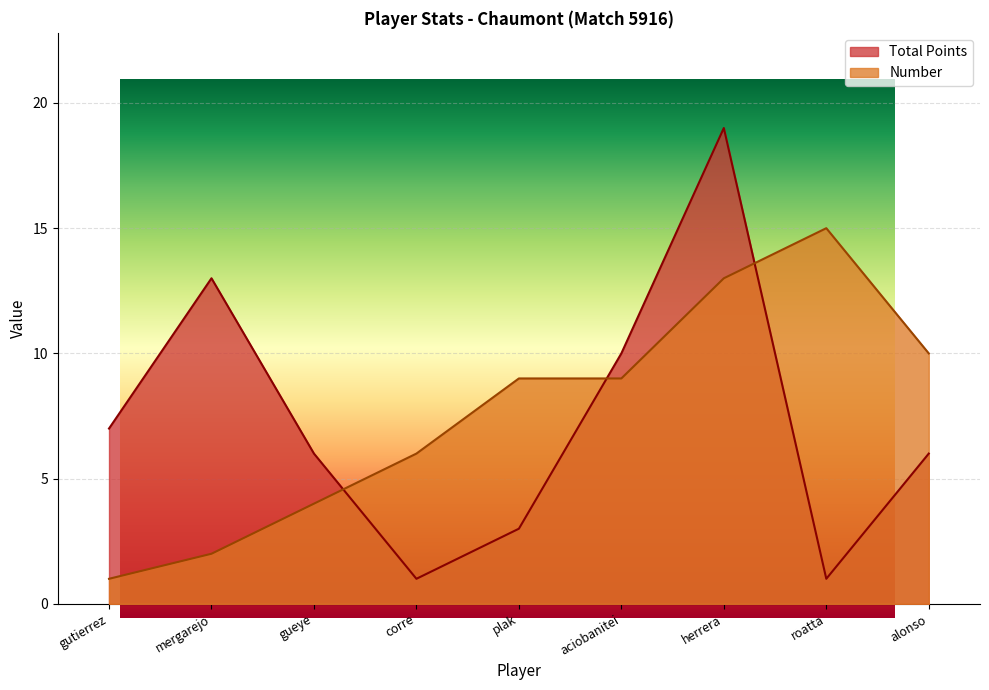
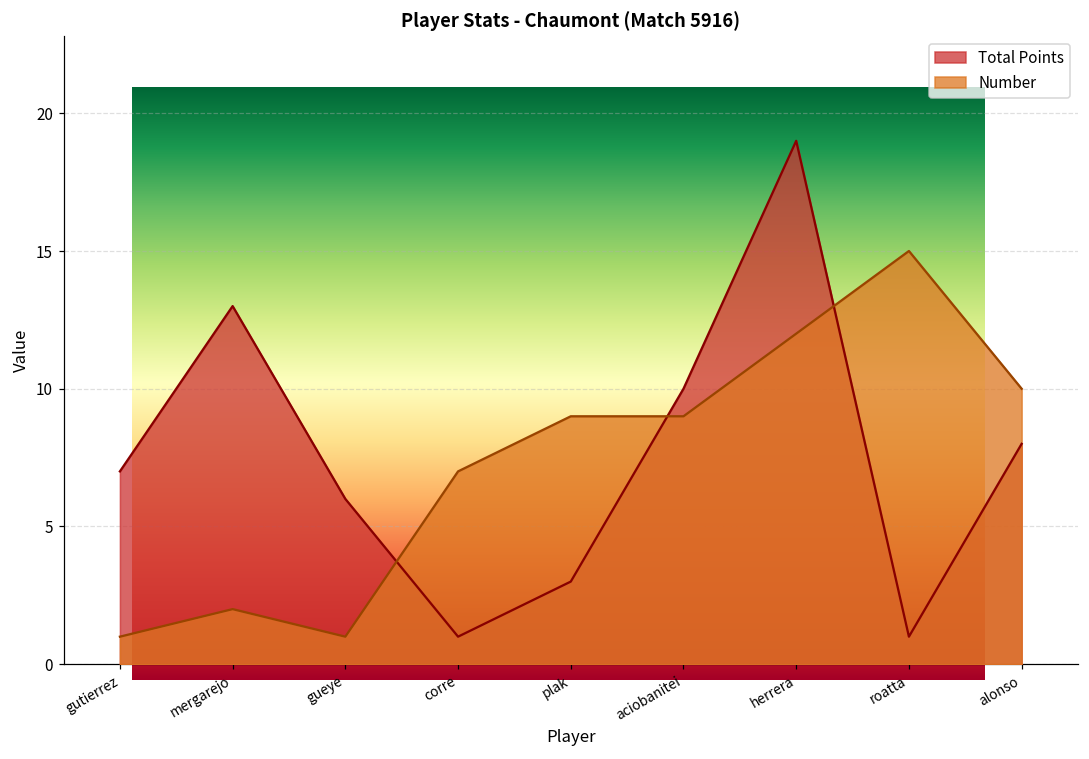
Player Stats - Chaumont (Match 5916), Number, gueye: 4 -> 1
Player Stats - Chaumont (Match 5916), Number, corre: 6 -> 7
Player Stats - Chaumont (Match 5916), Number, herrera: 13 -> 12
Player Stats - Chaumont (Match 5916), Total Points, alonso: 6 -> 8
